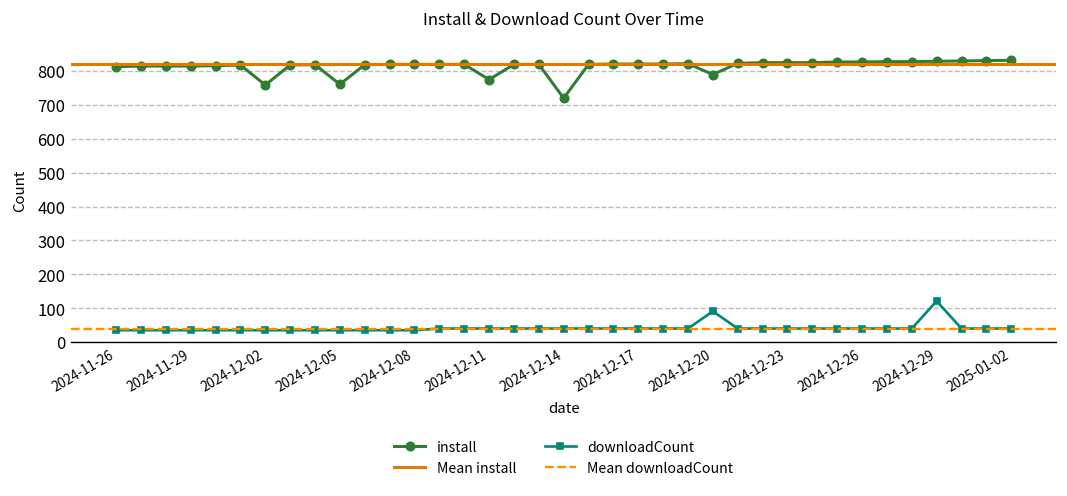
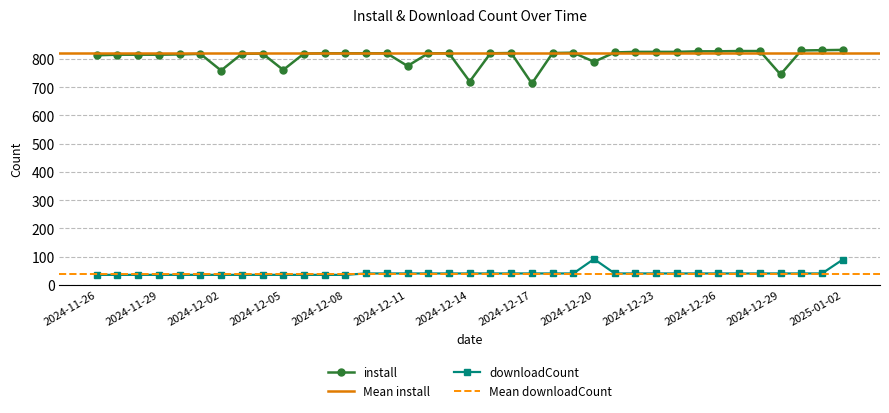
install, 2024-12-17: 820 -> 710
install, 2024-12-29: 830 -> 750
downloadCount, 2024-12-29: 120 -> 40
downloadCount, 2025-01-02: 40 -> 90
